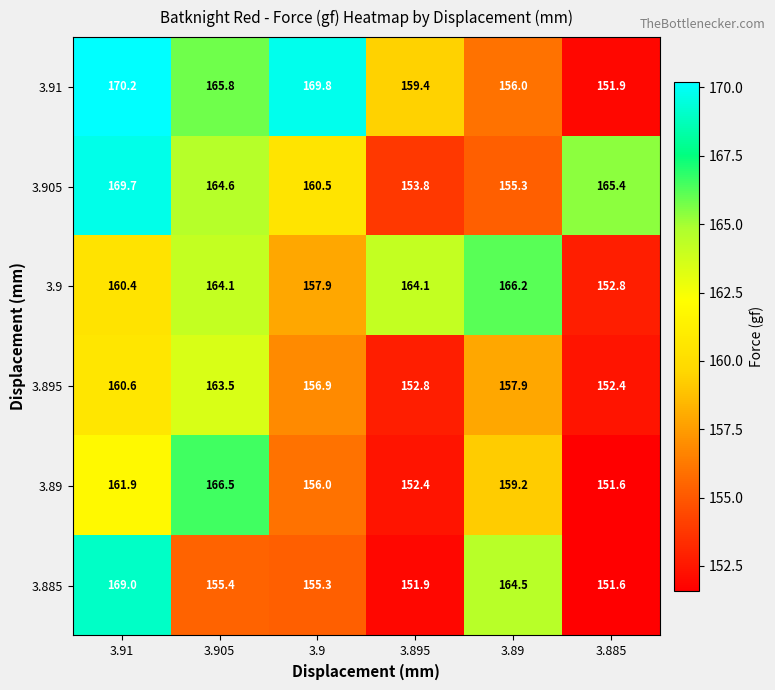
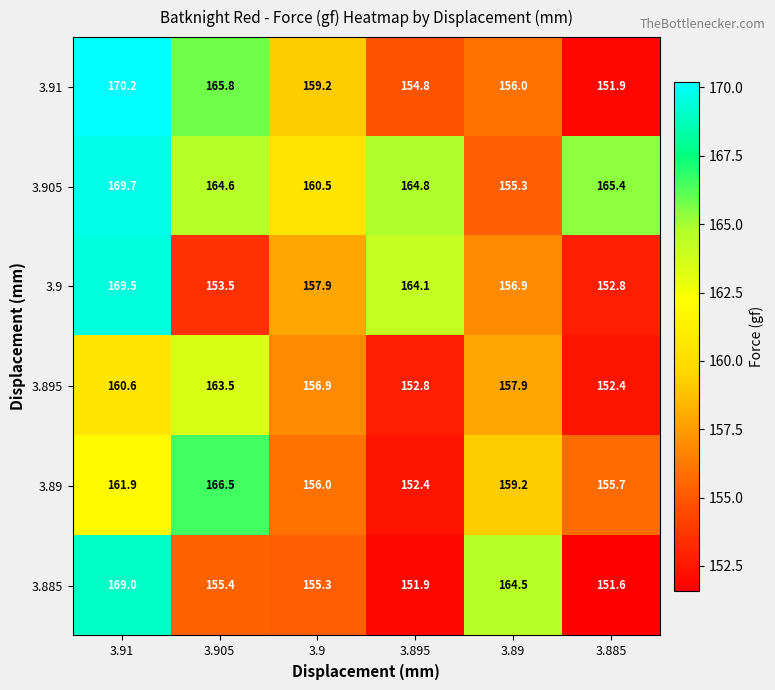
3.91, 3.9: 169.8 -> 159.2
3.91, 3.895: 159.4 -> 154.8
3.905, 3.895: 153.8 -> 164.8
3.9, 3.91: 160.4 -> 169.5
3.9, 3.905: 164.1 -> 153.5
3.9, 3.89: 166.2 -> 156.9
3.89, 3.885: 151.6 -> 155.7
